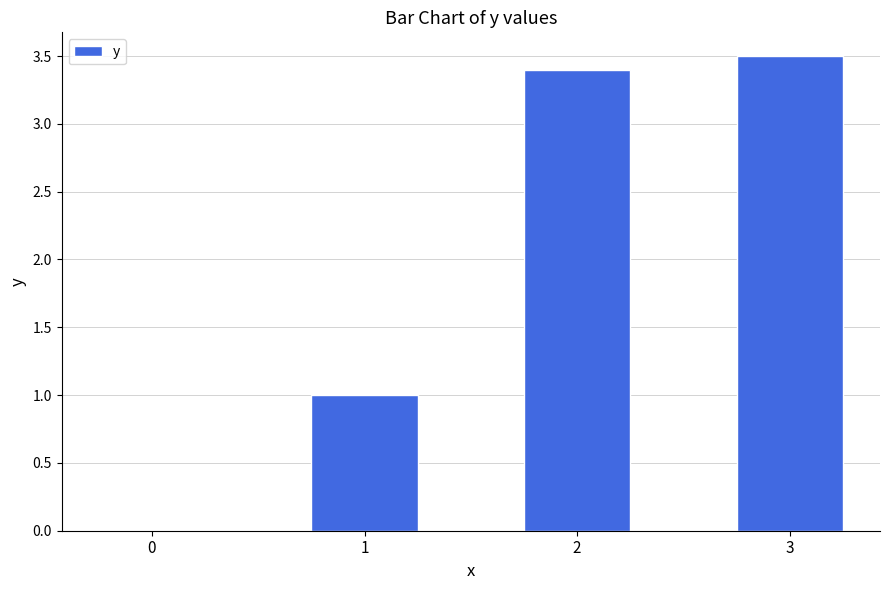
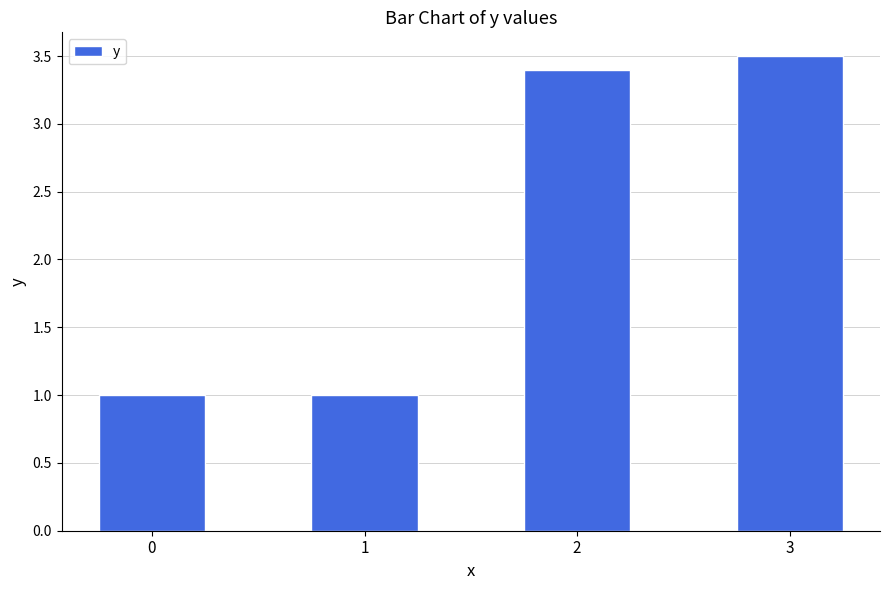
0: 0 -> 1
